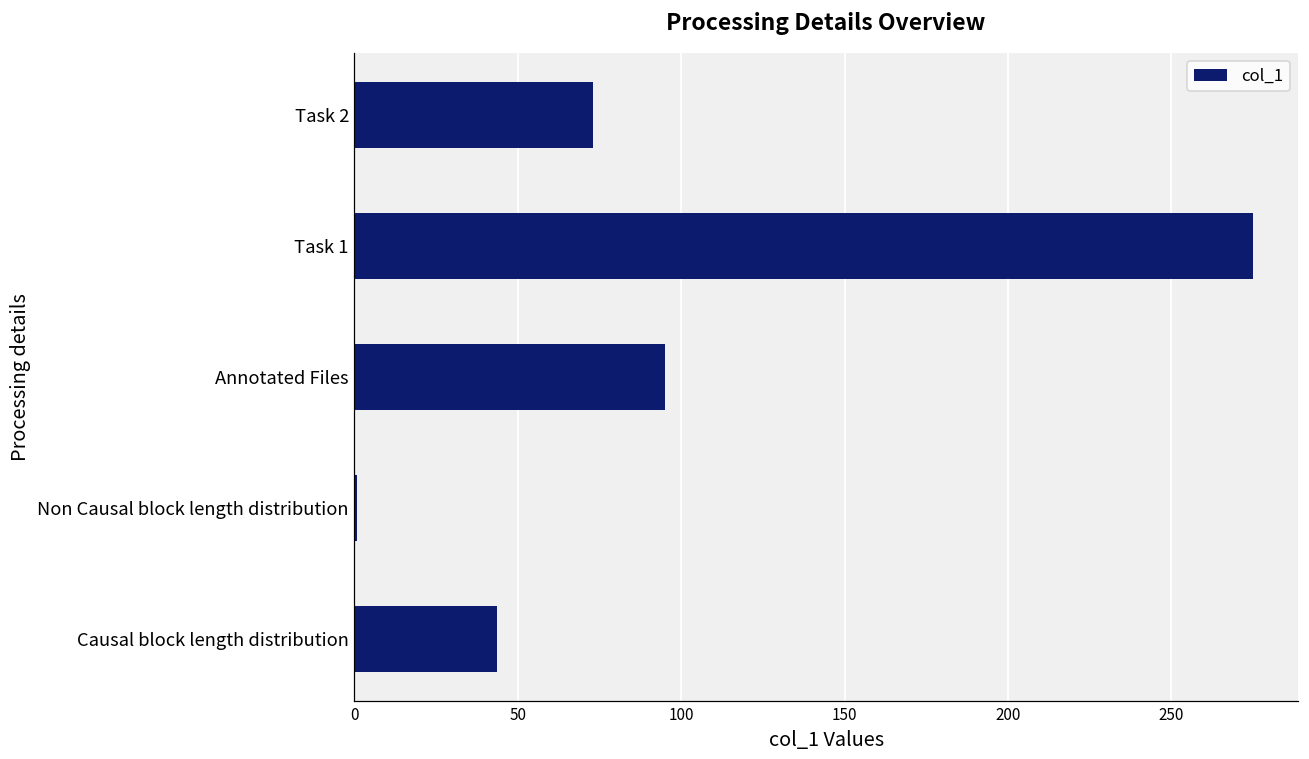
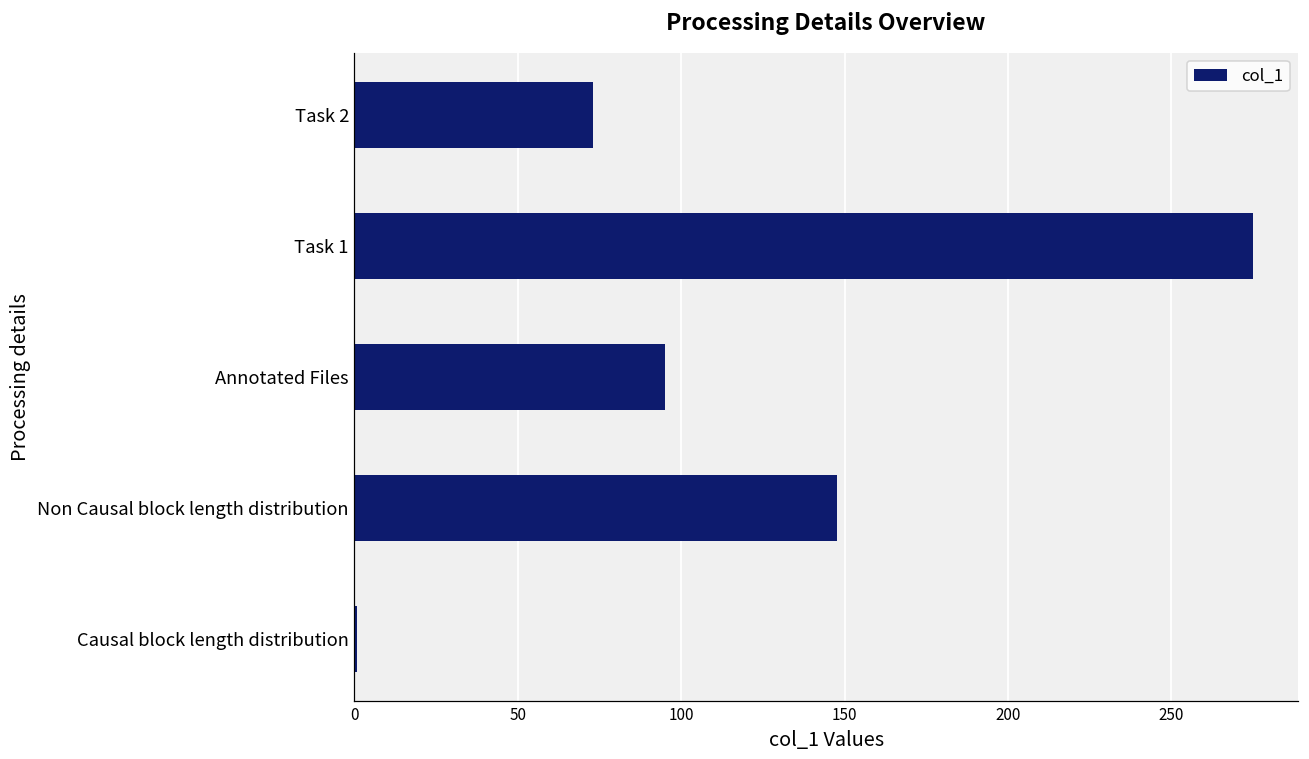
Non Causal block length distribution: 1 -> 148
Causal block length distribution: 44 -> 1
